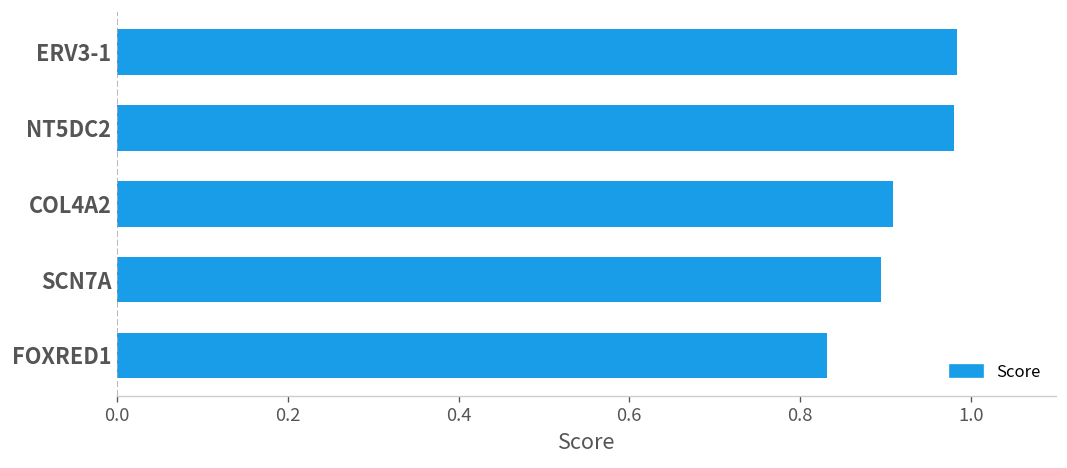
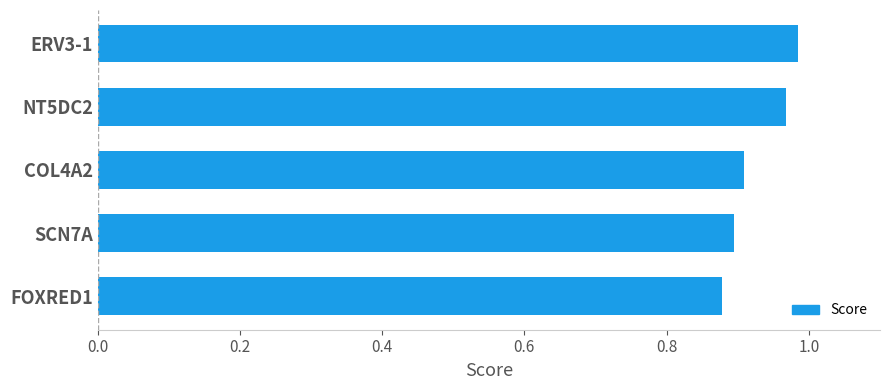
NT5DC2: 0.98 -> 0.97
FOXRED1: 0.83 -> 0.88
